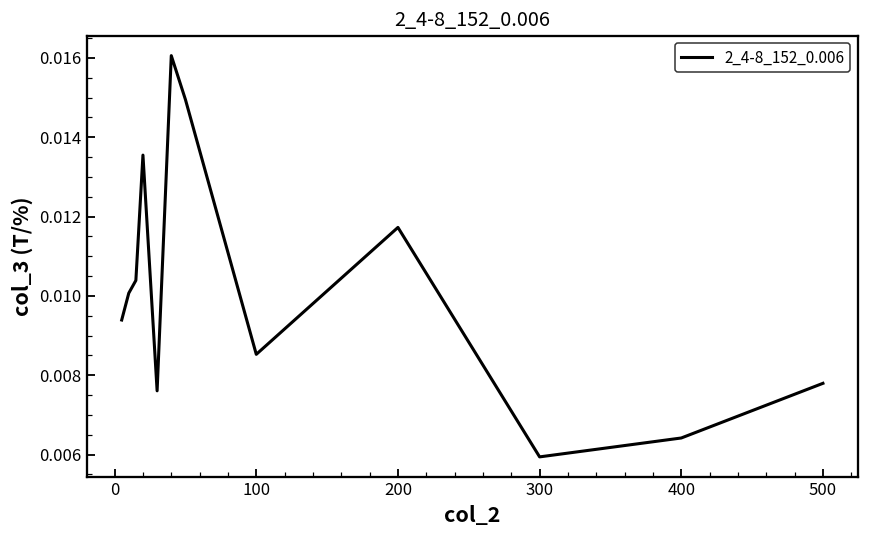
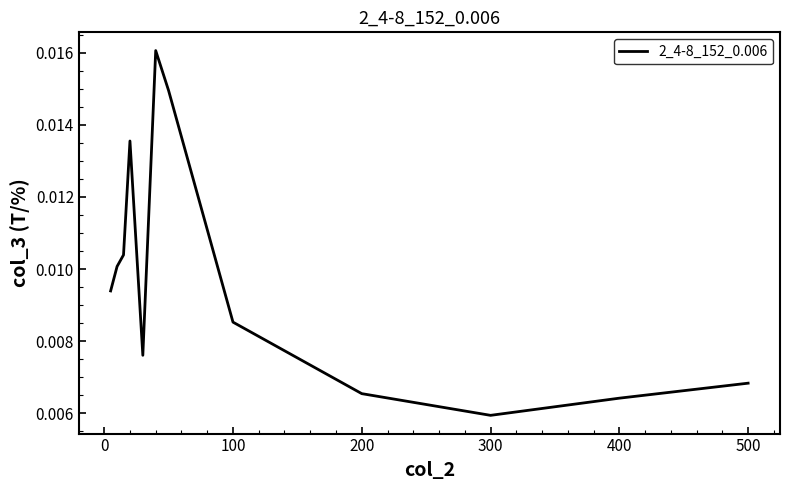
200: 0.0117 -> 0.0065
500: 0.0078 -> 0.0068
